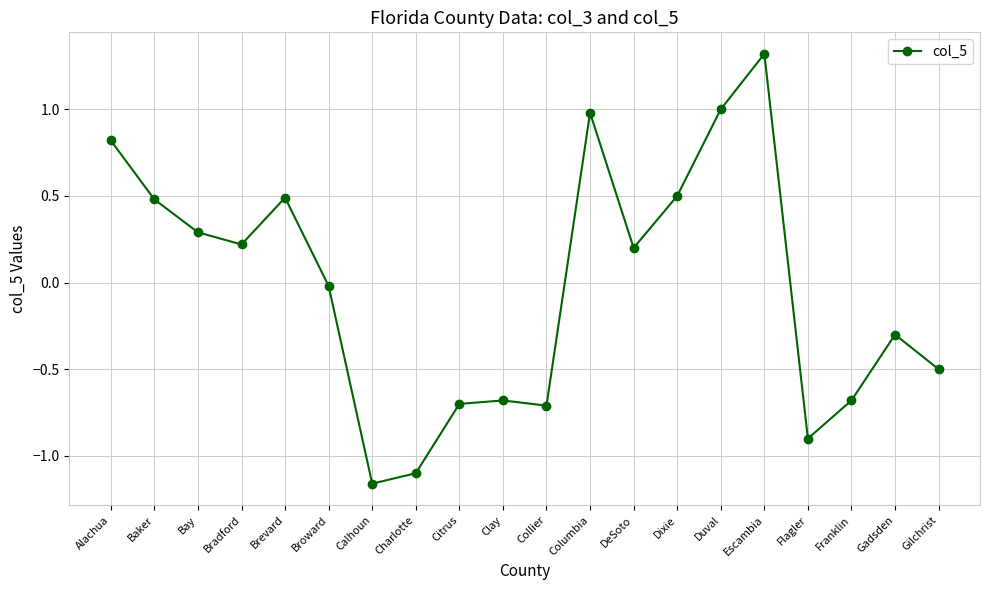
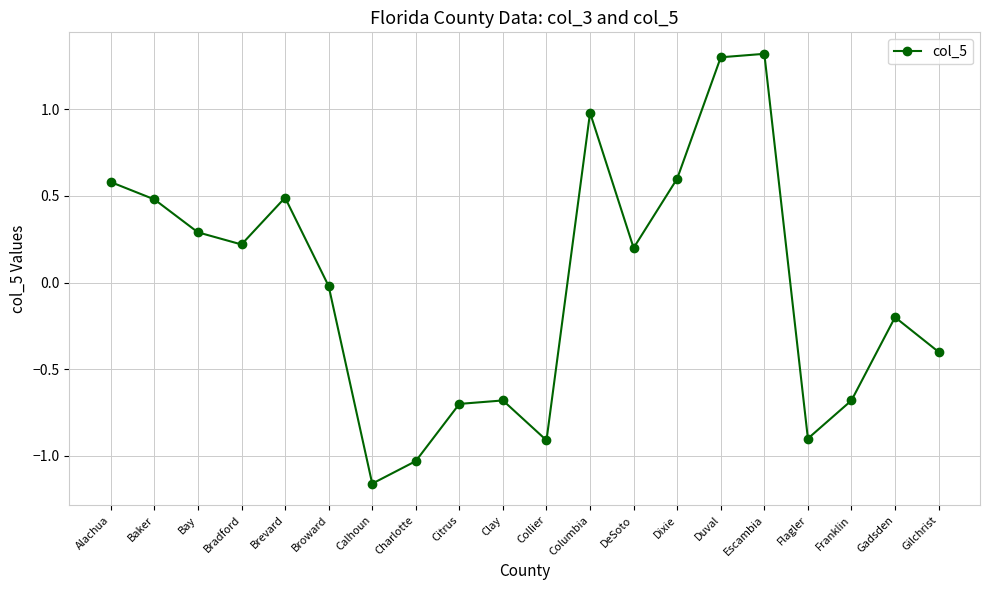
Alachua: 0.82 -> 0.58
Charlotte: -1.10 -> -1.03
Collier: -0.71 -> -0.91
Dixie: 0.5 -> 0.6
Duval: 1.0 -> 1.3
Gadsden: -0.3 -> -0.2
Gilchrist: -0.5 -> -0.4
